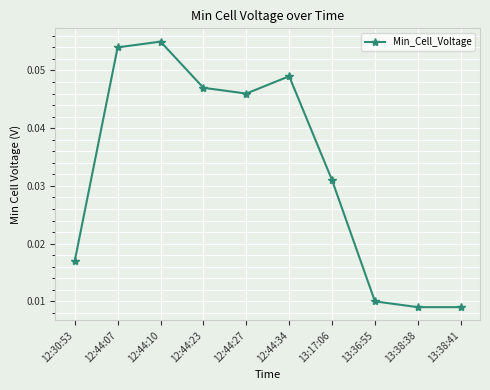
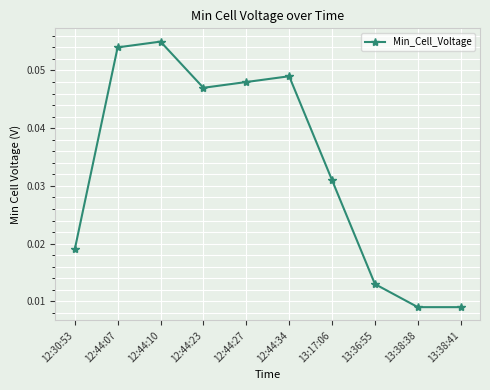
12:30:53: 0.017 -> 0.019
12:44:27: 0.046 -> 0.048
13:36:55: 0.010 -> 0.013
